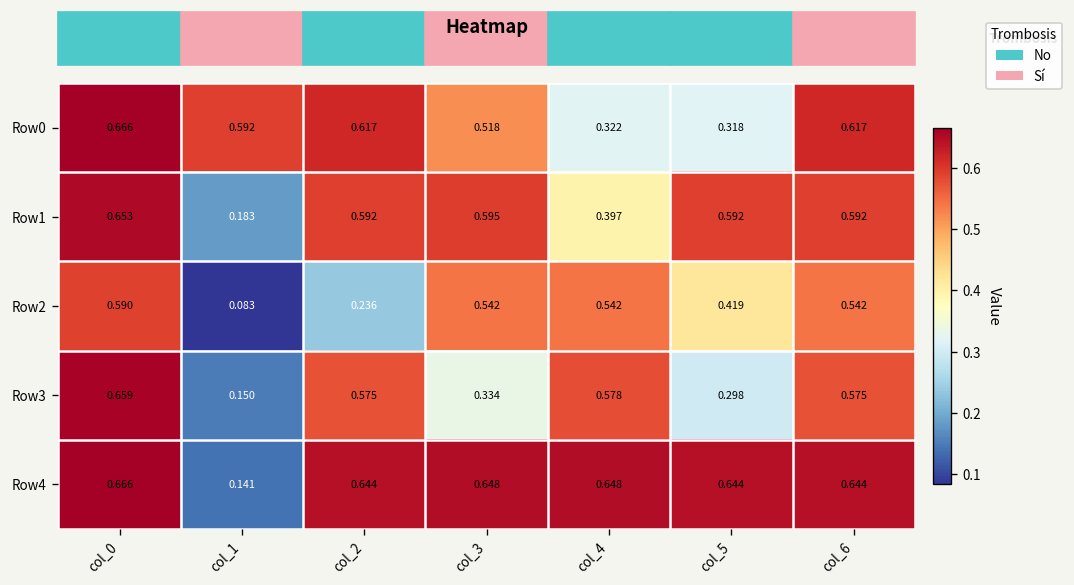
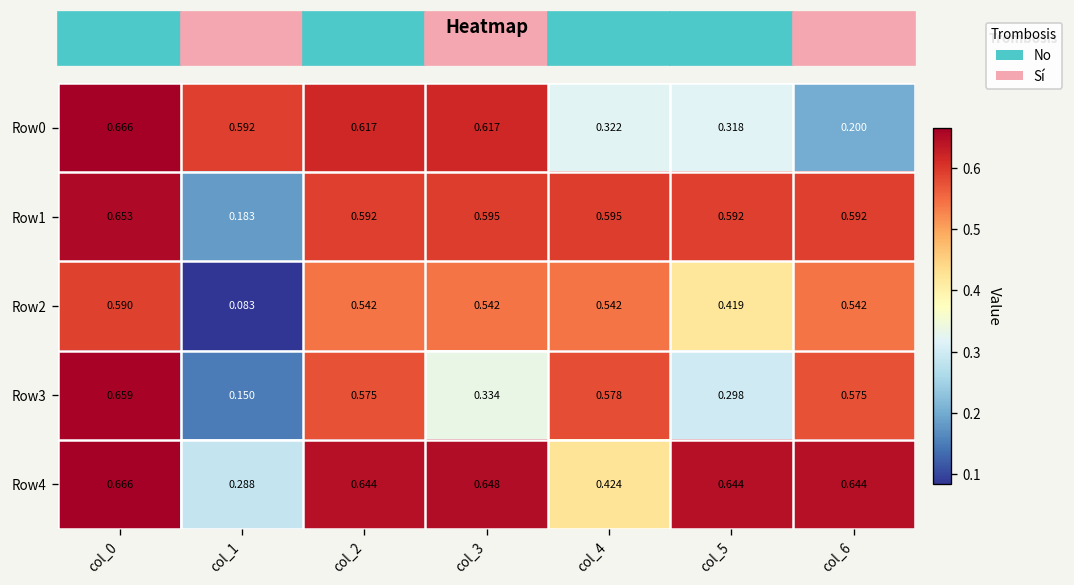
Row0, col_3: 0.518 -> 0.617
Row0, col_6: 0.617 -> 0.200
Row1, col_4: 0.397 -> 0.595
Row2, col_2: 0.236 -> 0.542
Row4, col_1: 0.141 -> 0.288
Row4, col_4: 0.648 -> 0.424
